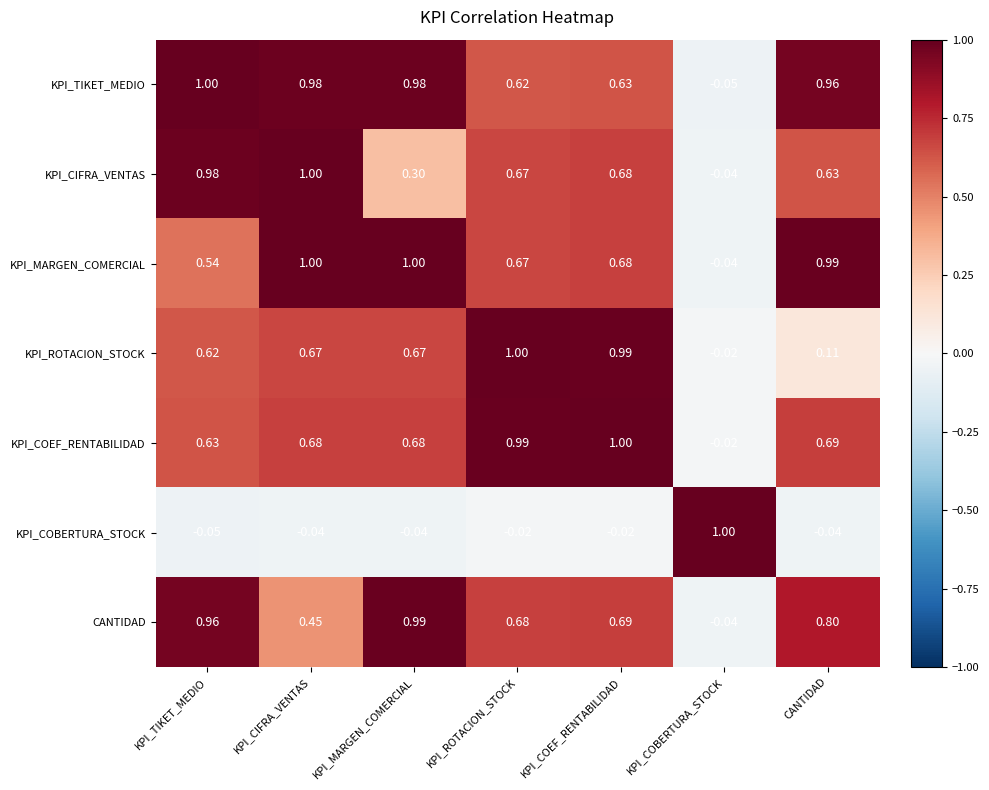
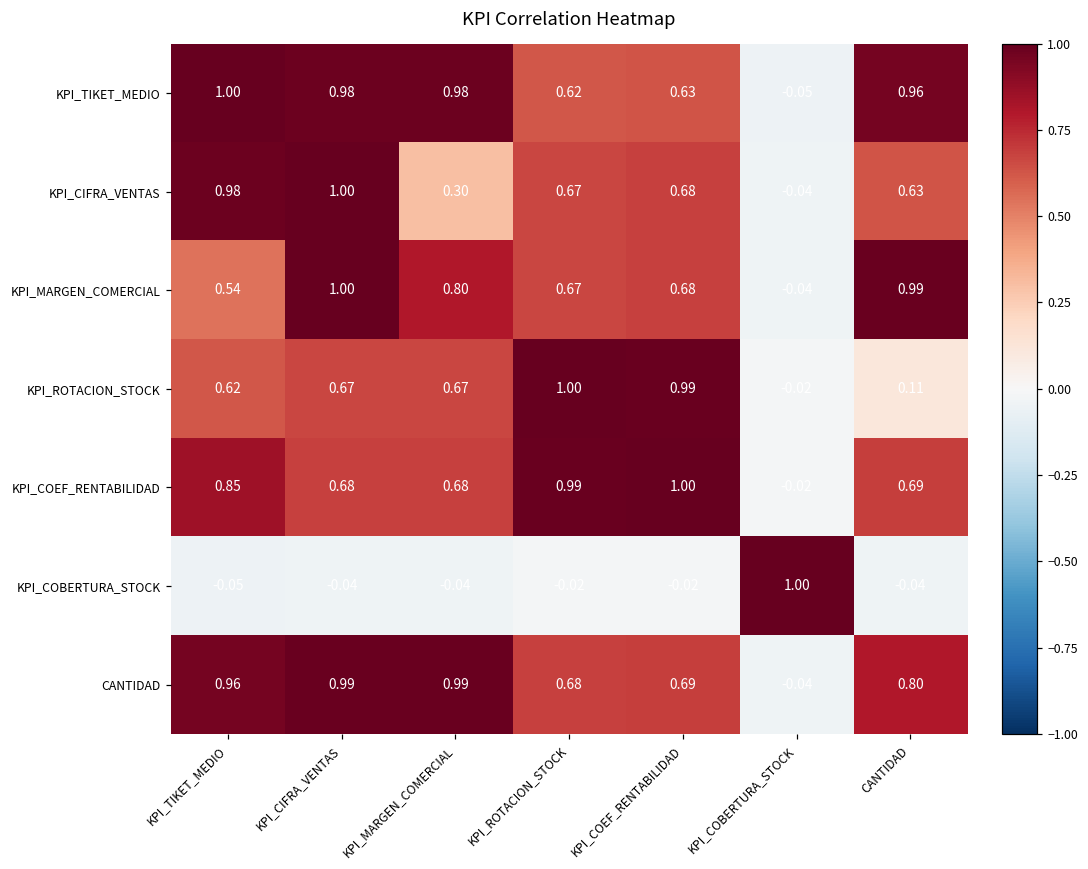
KPI_MARGEN_COMERCIAL, KPI_MARGEN_COMERCIAL: 1.00 -> 0.80
KPI_COEF_RENTABILIDAD, KPI_TIKET_MEDIO: 0.63 -> 0.85
CANTIDAD, KPI_CIFRA_VENTAS: 0.45 -> 0.99
